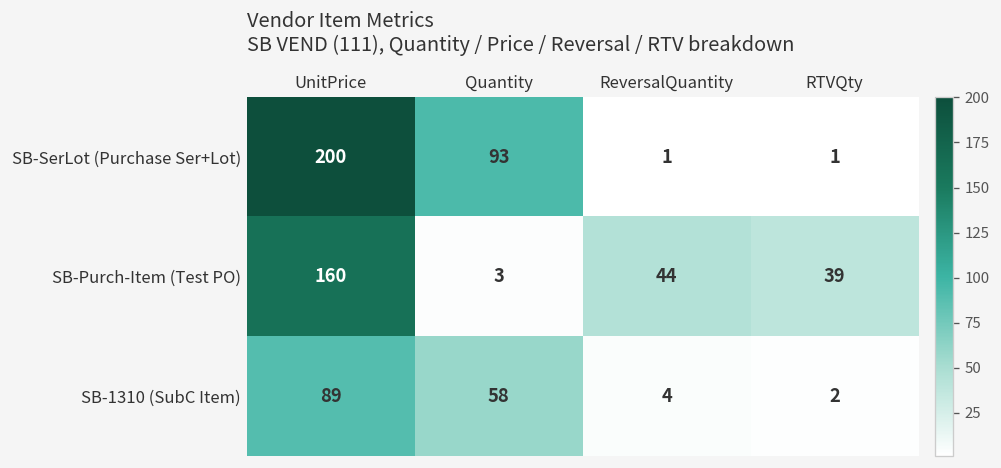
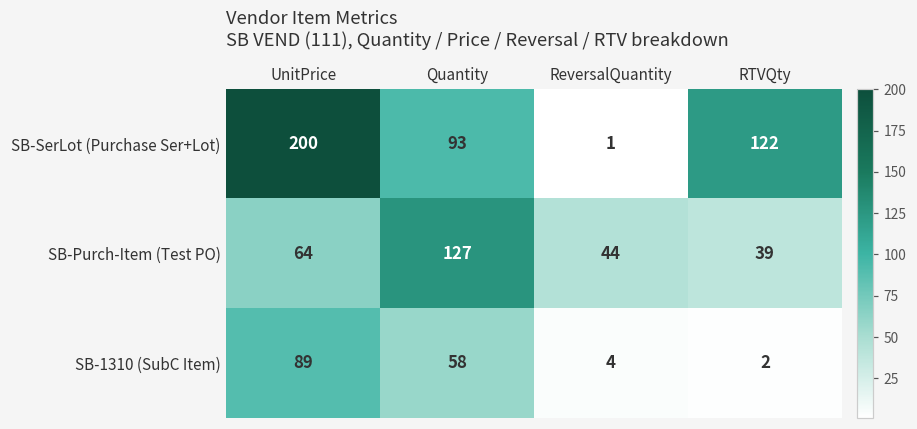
SB-SerLot (Purchase Ser+Lot), RTVQty: 1 -> 122
SB-Purch-Item (Test PO), UnitPrice: 160 -> 64
SB-Purch-Item (Test PO), Quantity: 3 -> 127
